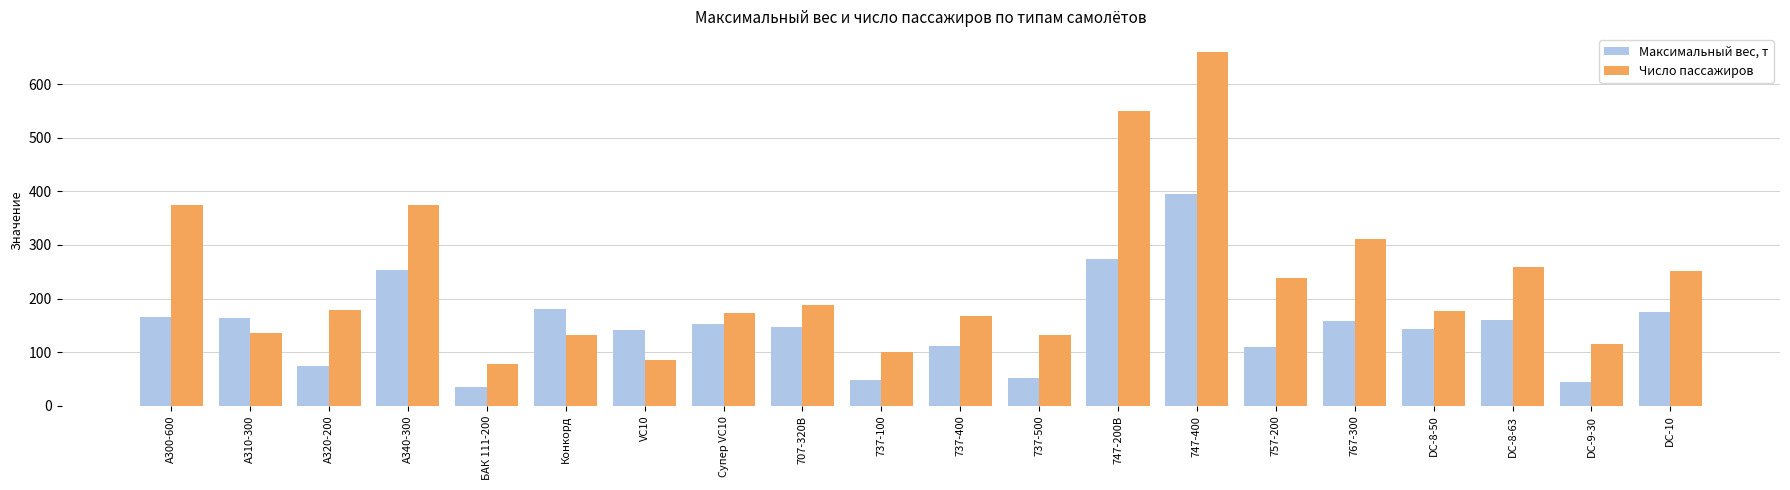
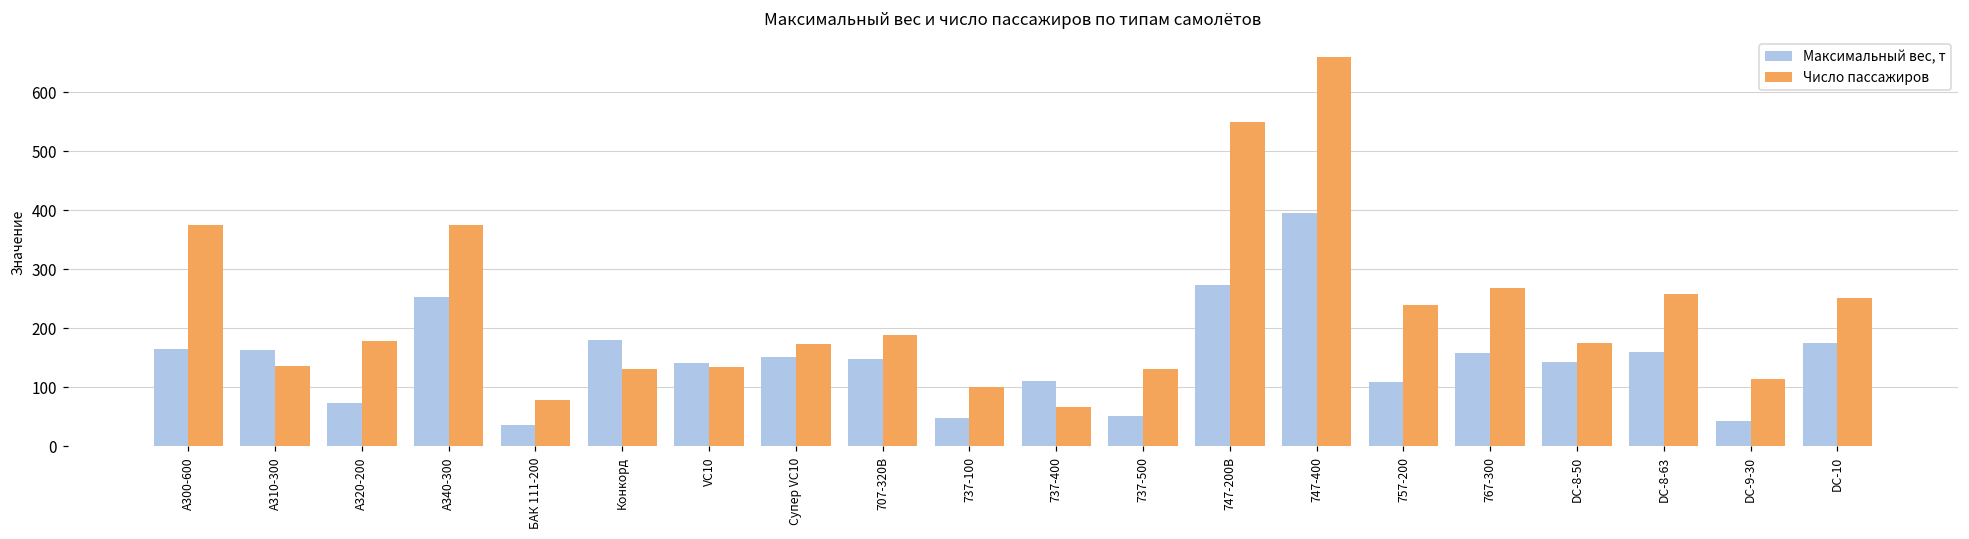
Число пассажиров, VC10: 90 -> 140
Число пассажиров, 737-400: 170 -> 70
Число пассажиров, 767-300: 310 -> 270
